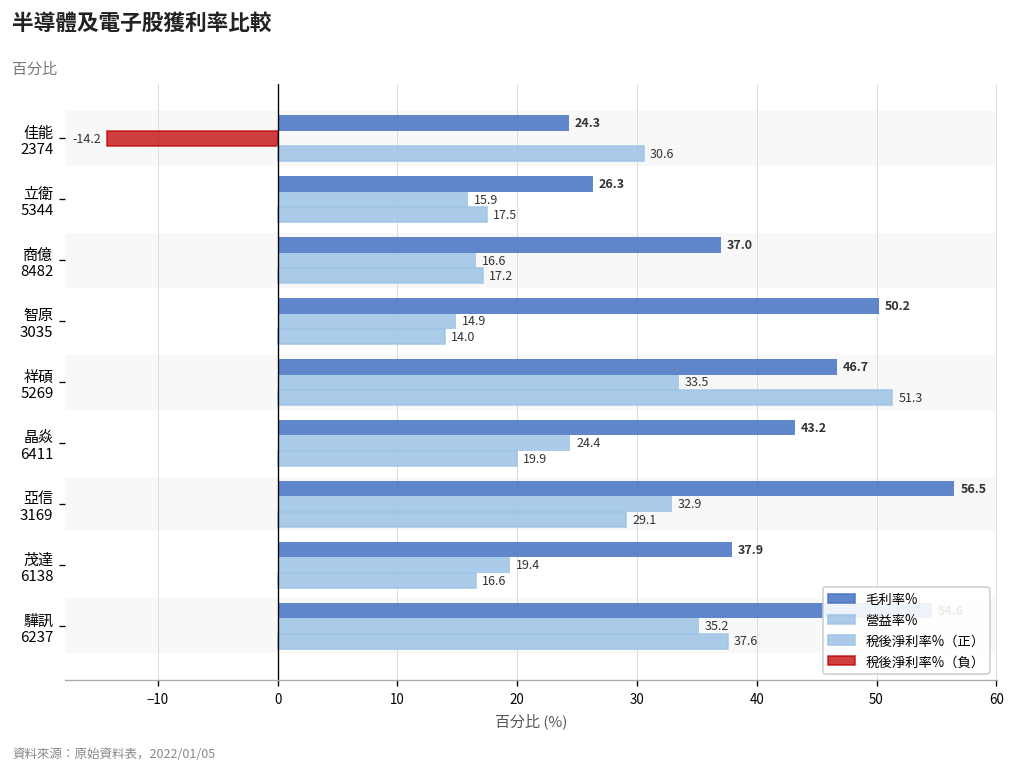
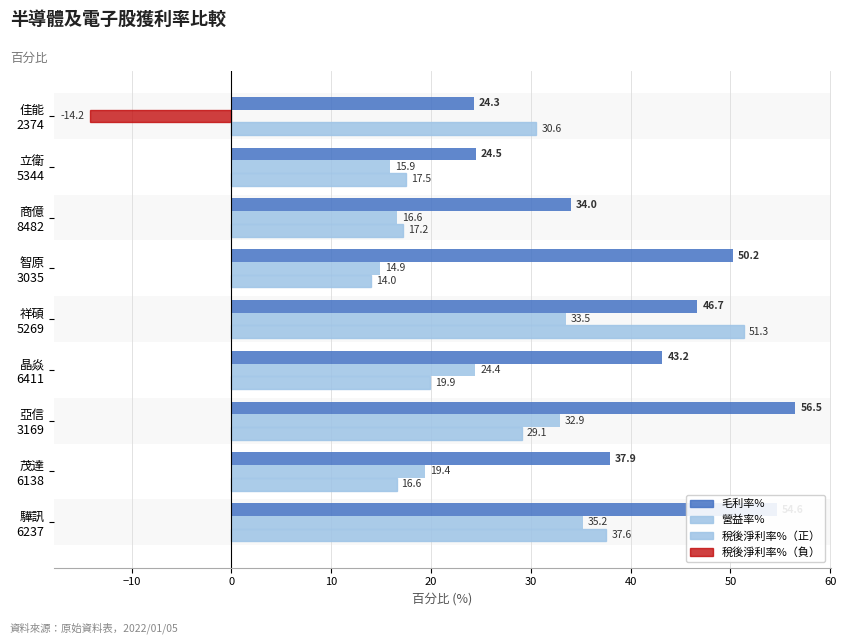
毛利率%, 立衛 5344: 26.3 -> 24.5
毛利率%, 商億 8482: 37.0 -> 34.0
